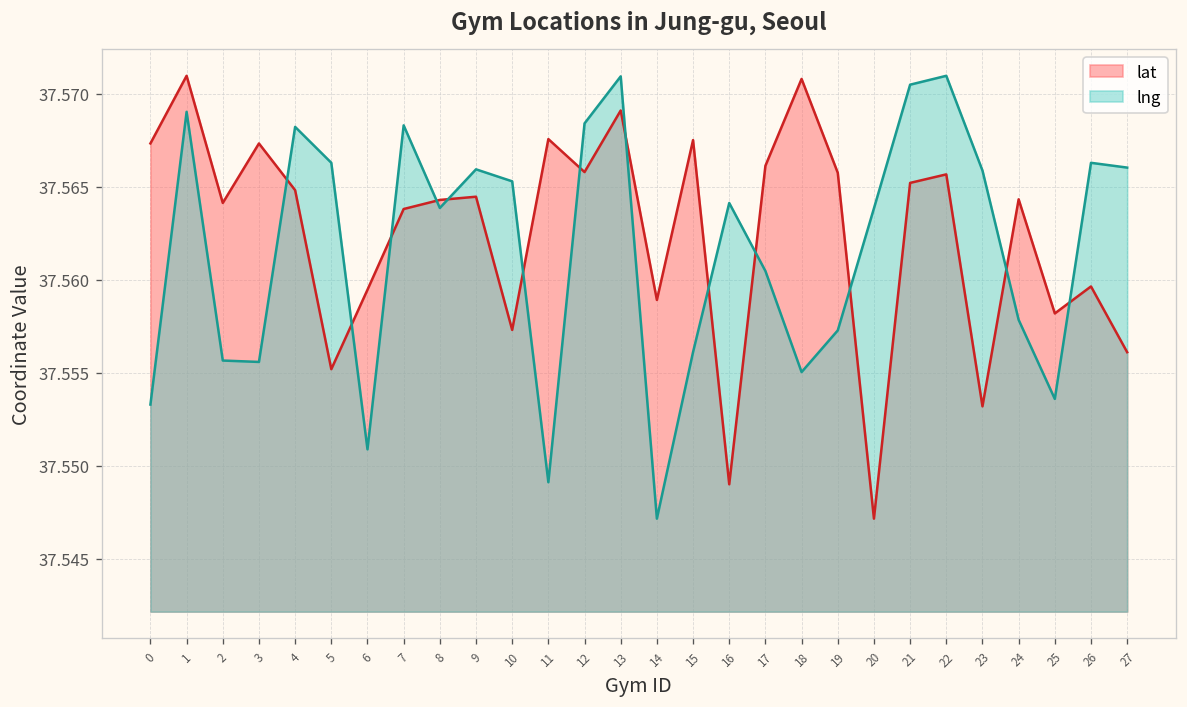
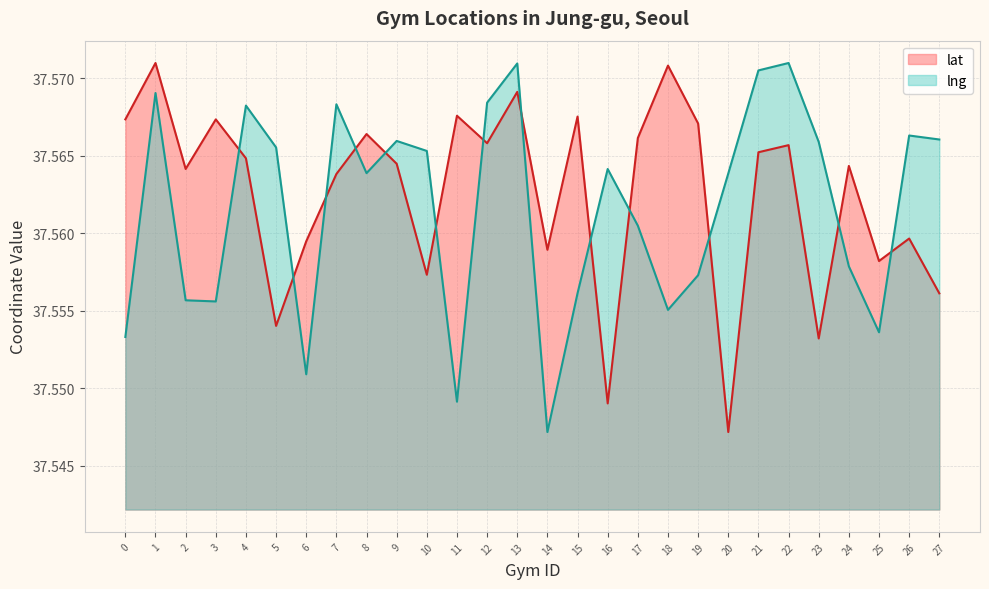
lat, 5: 37.5552 -> 37.5540
lng, 5: 37.5663 -> 37.5655
lat, 8: 37.5643 -> 37.5664
lat, 19: 37.5658 -> 37.5671
